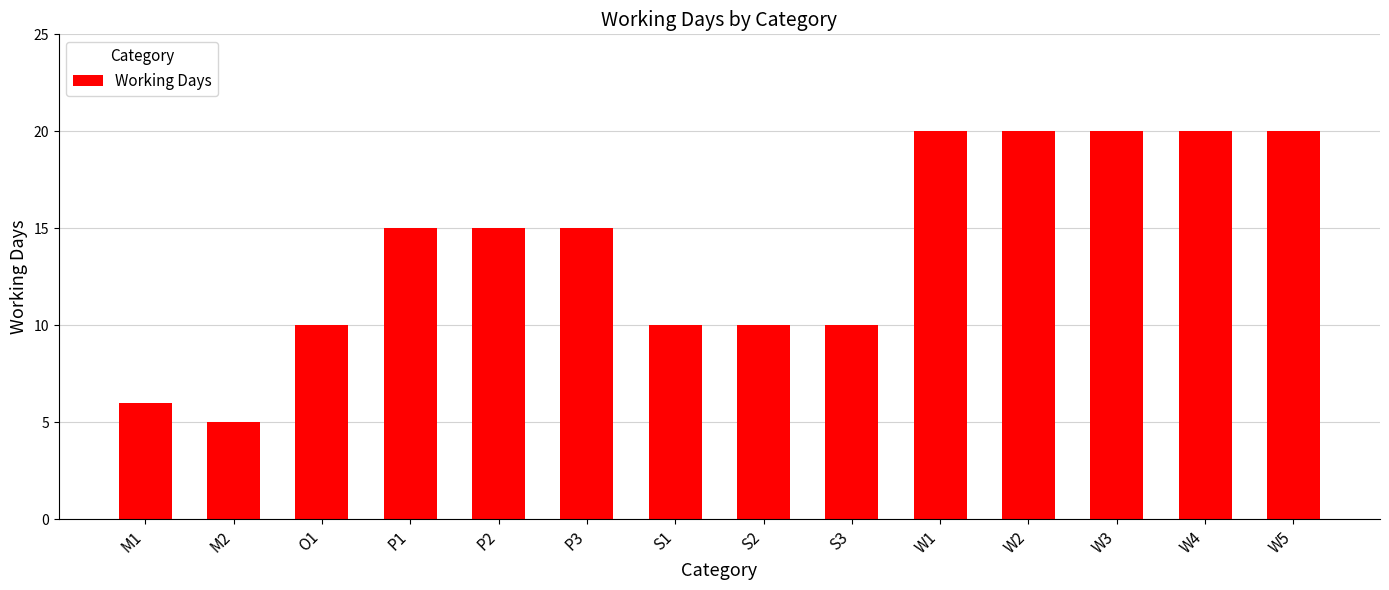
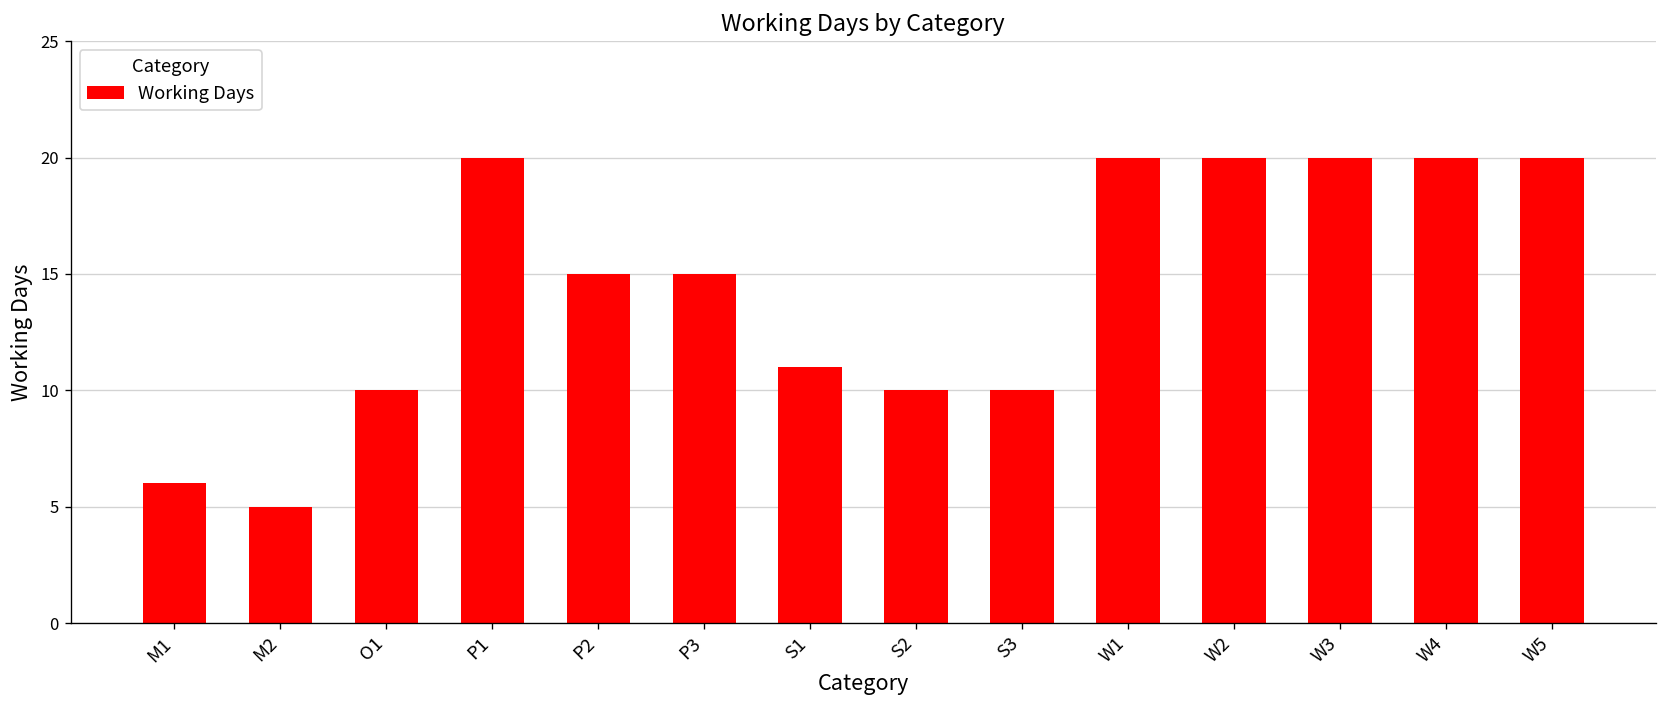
P1: 15 -> 20
S1: 10 -> 11
